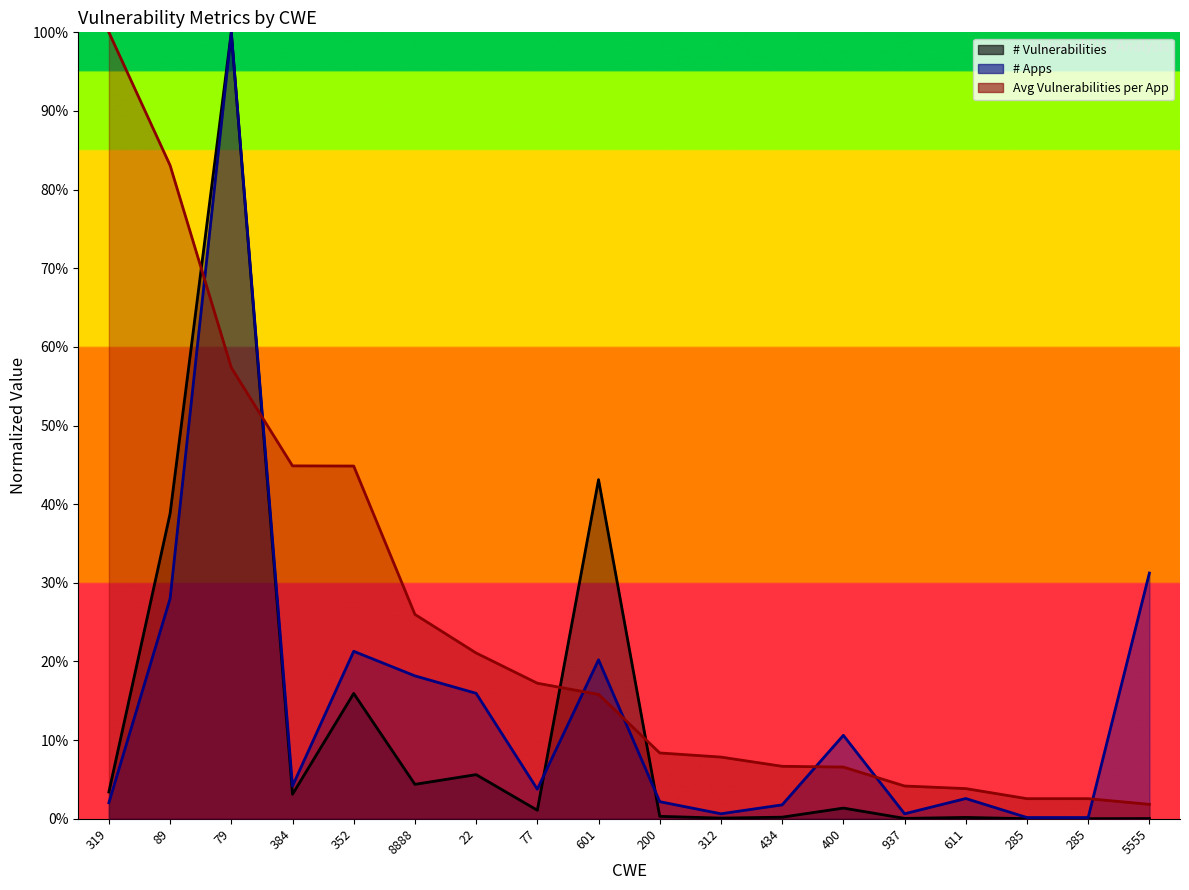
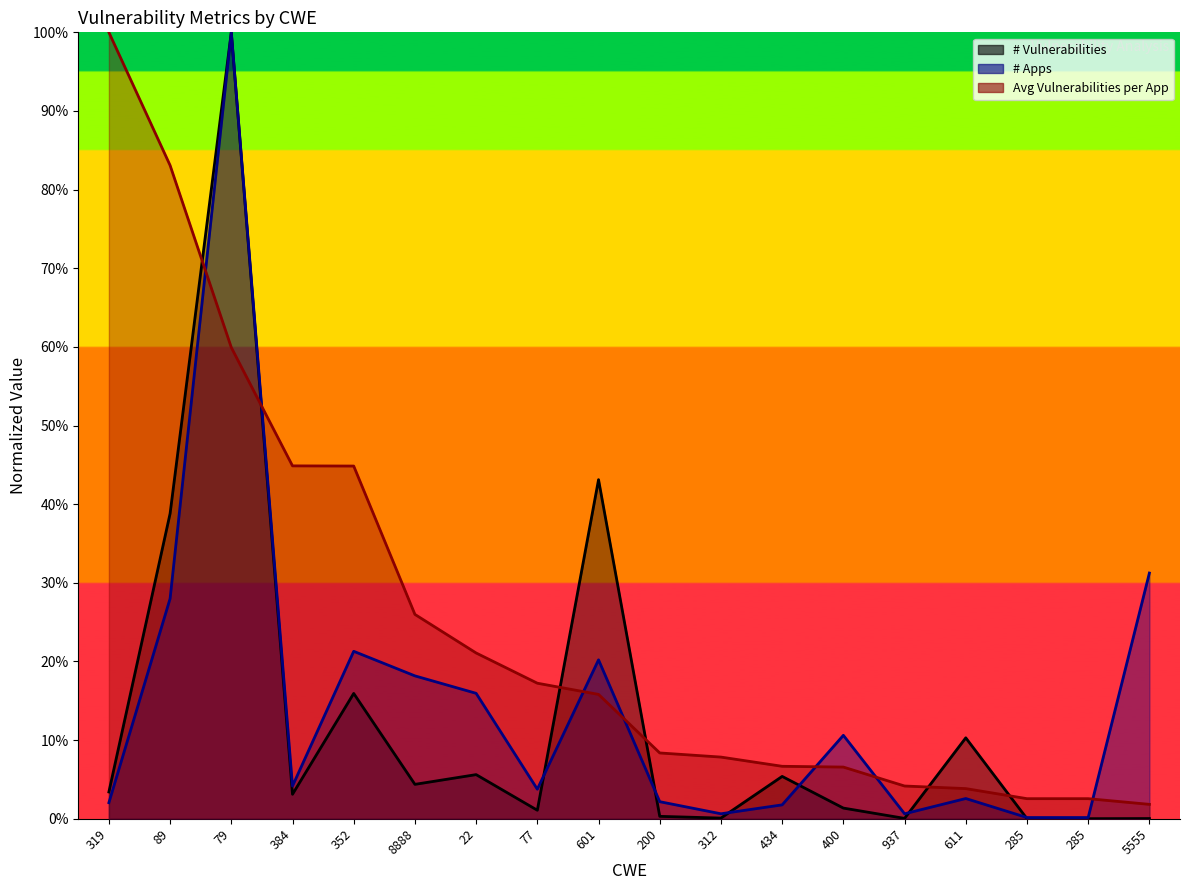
Avg Vulnerabilities per App, 79: 57% -> 60%
# Vulnerabilities, 434: 0% -> 5%
# Vulnerabilities, 611: 0% -> 10%
